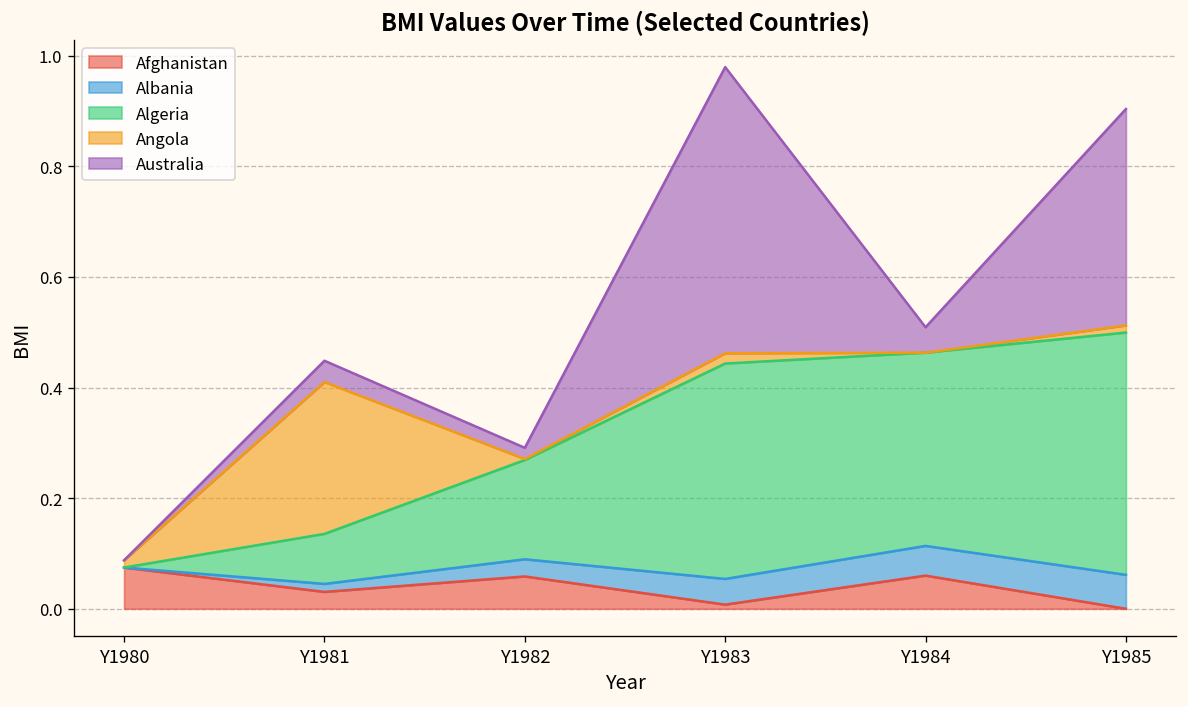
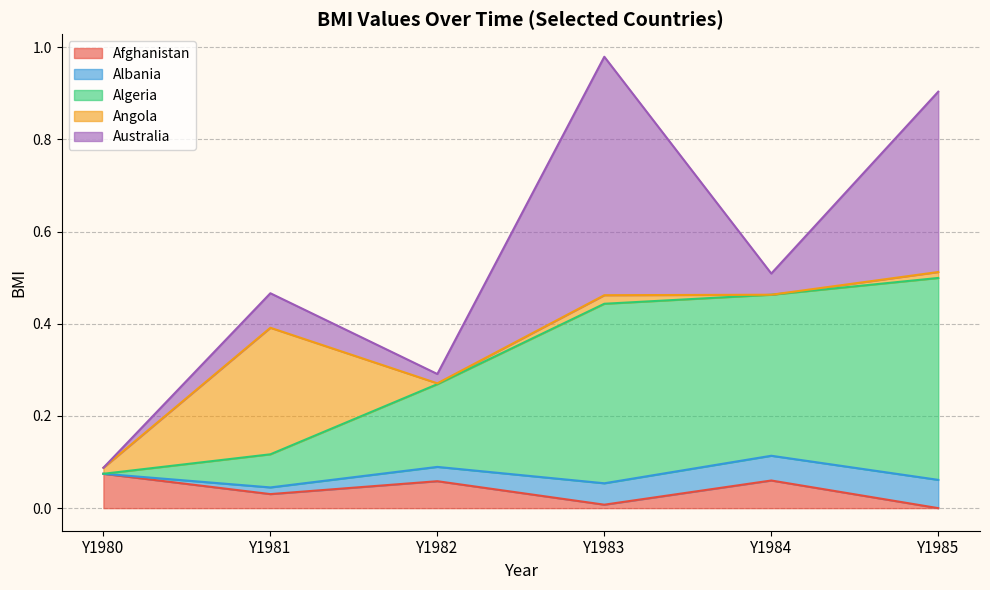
Algeria, Y1981: 0.09 -> 0.07
Australia, Y1981: 0.04 -> 0.07
